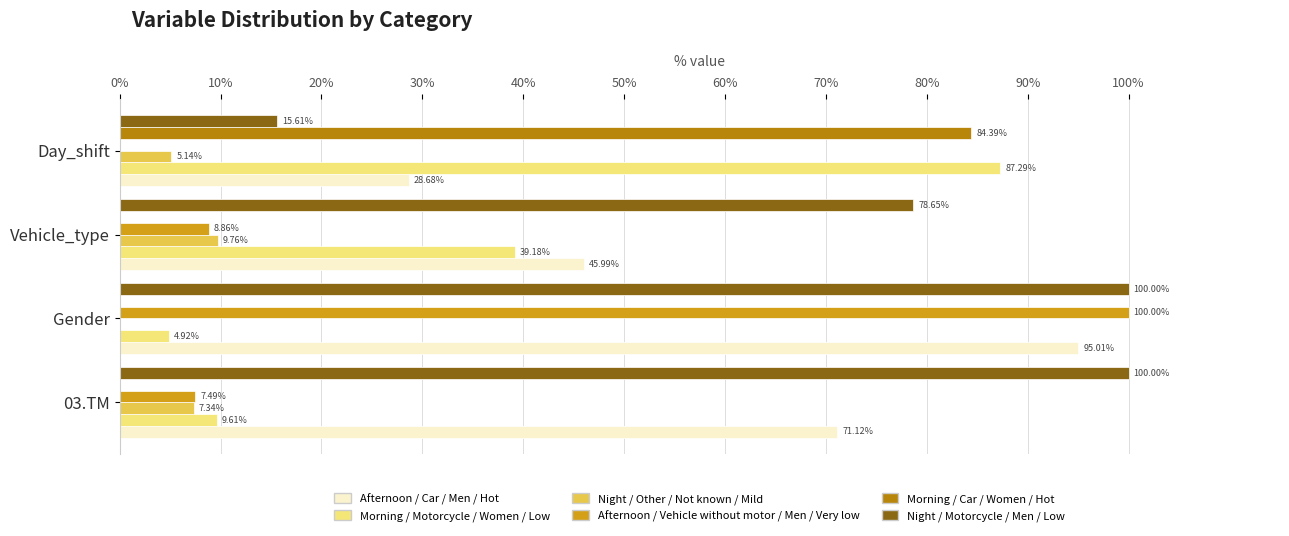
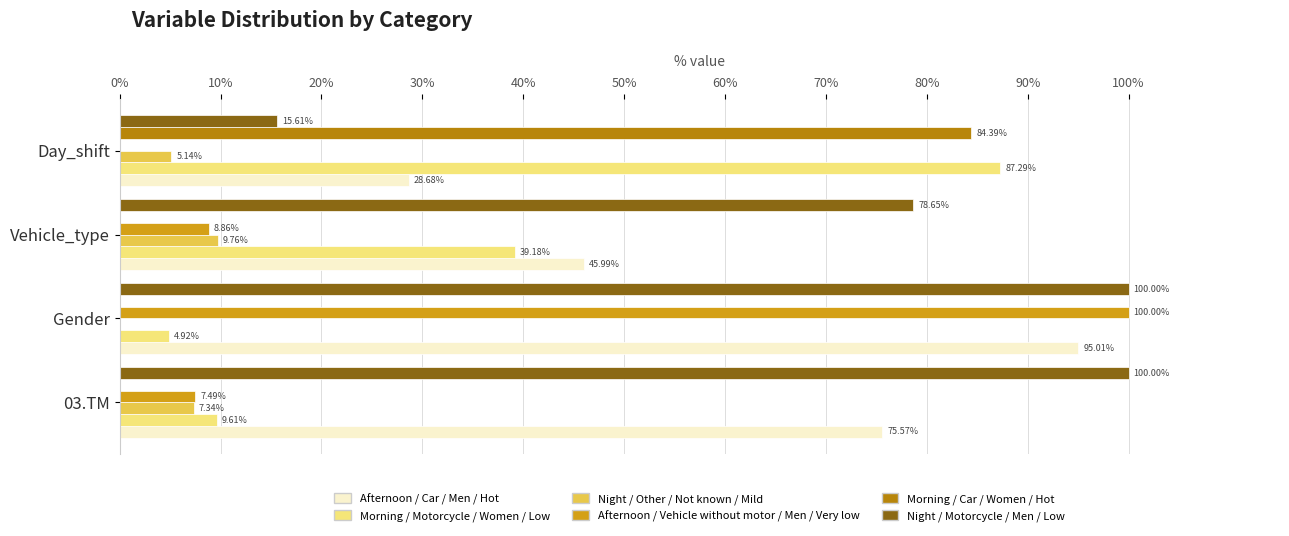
Afternoon / Car / Men / Hot, 03.TM: 71.12% -> 75.57%
